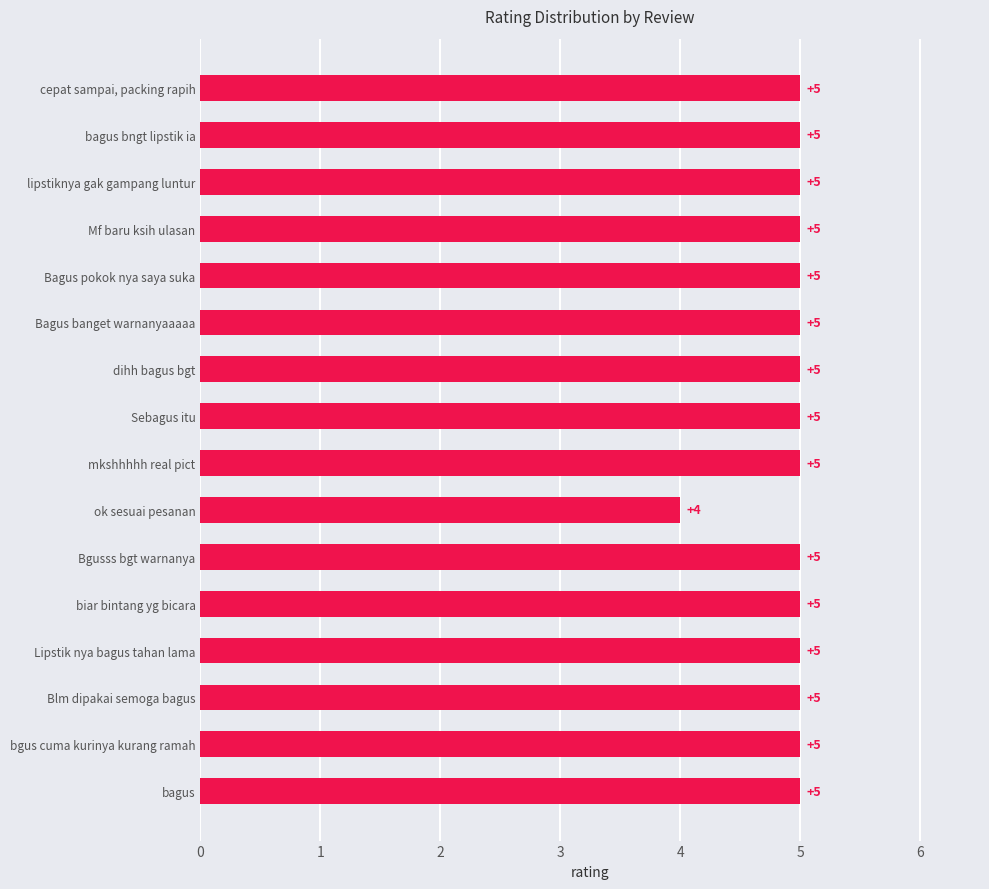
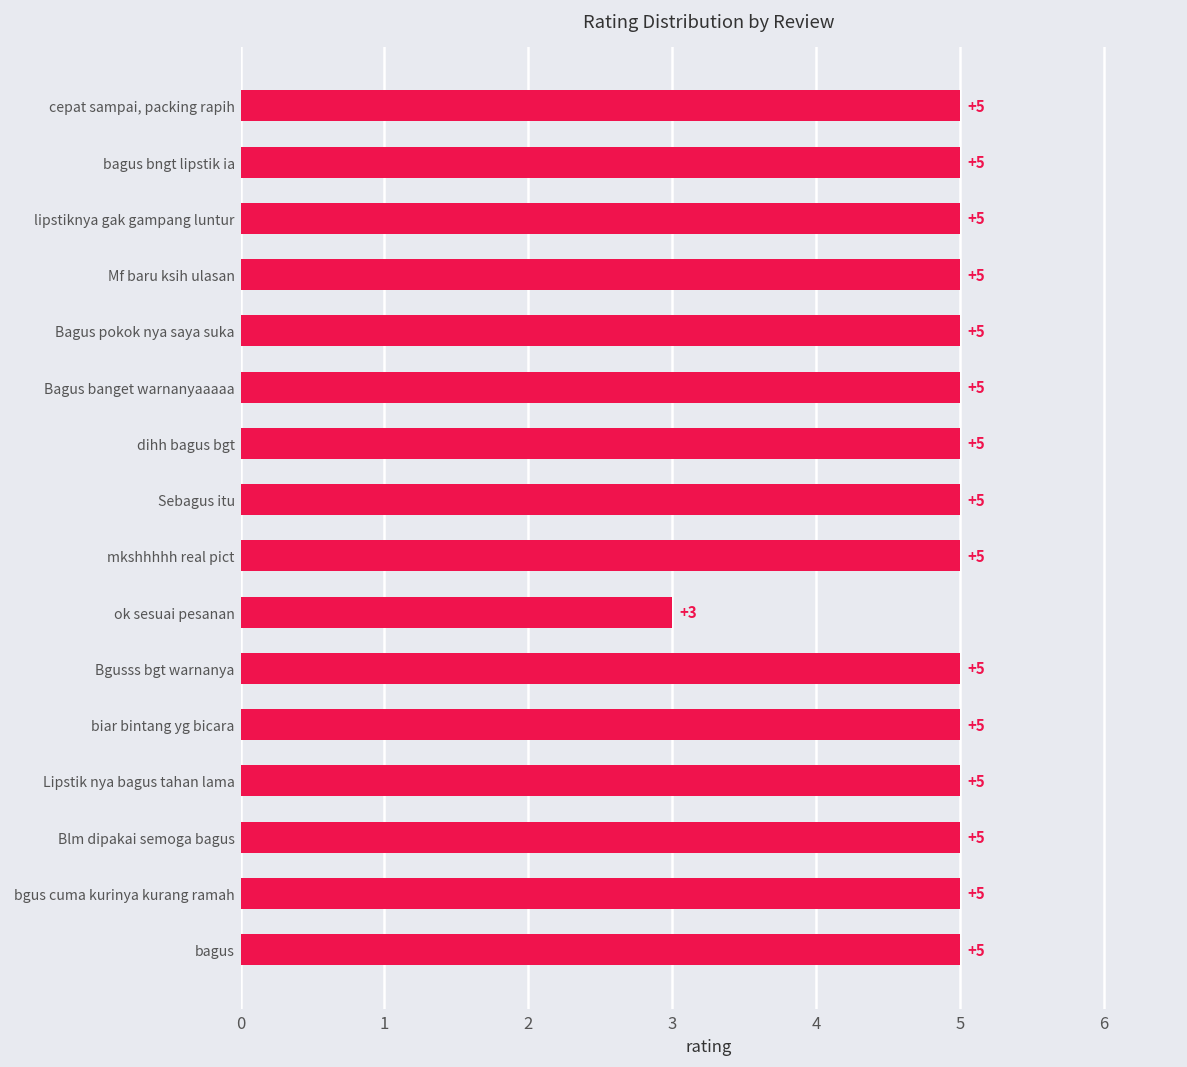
ok sesuai pesanan: +4 -> +3
